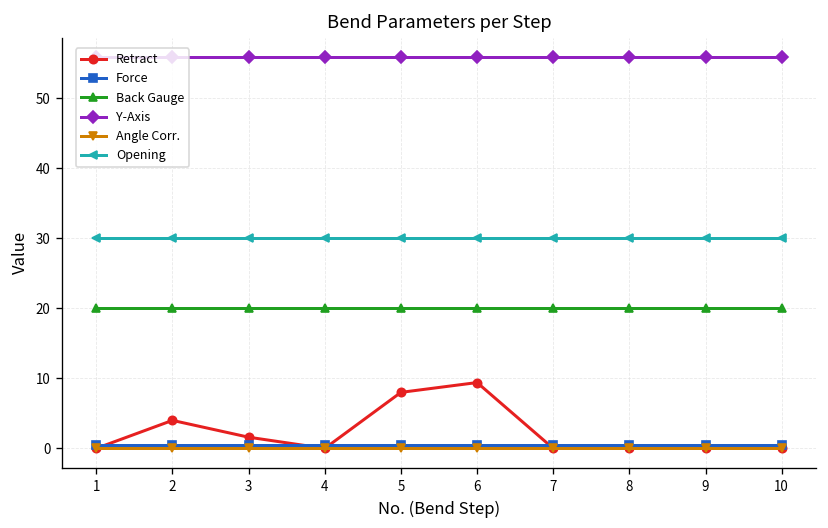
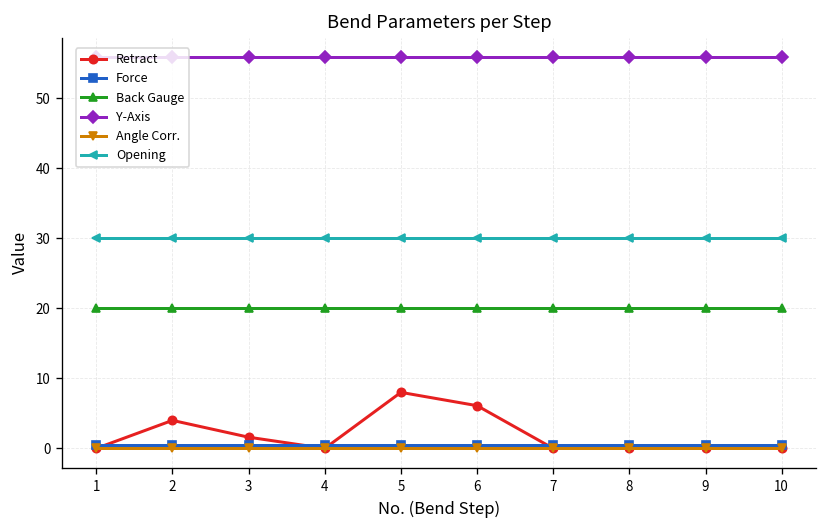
Retract, 6: 9 -> 6
